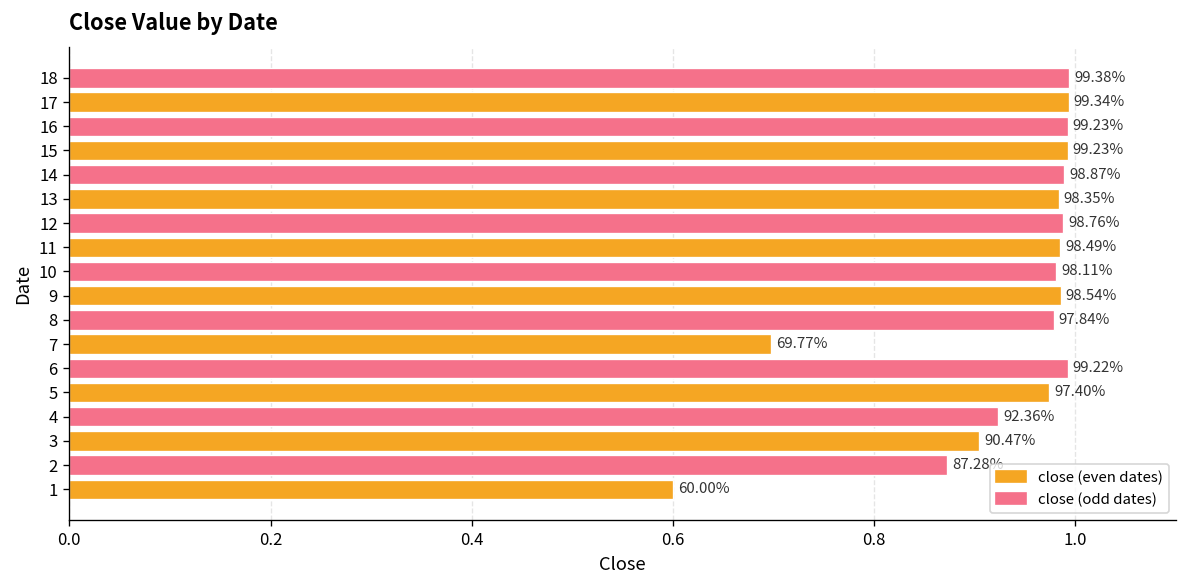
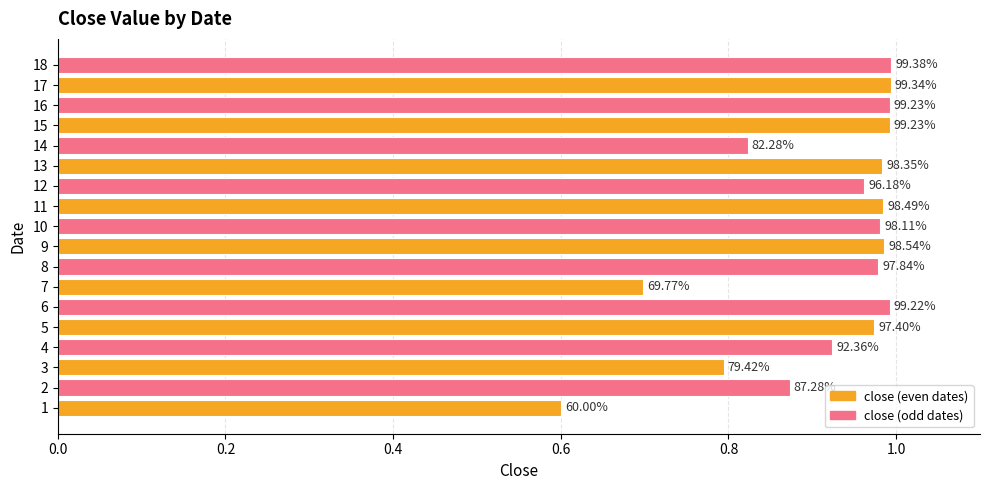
14: 98.87% -> 82.28%
12: 98.76% -> 96.18%
3: 90.47% -> 79.42%
